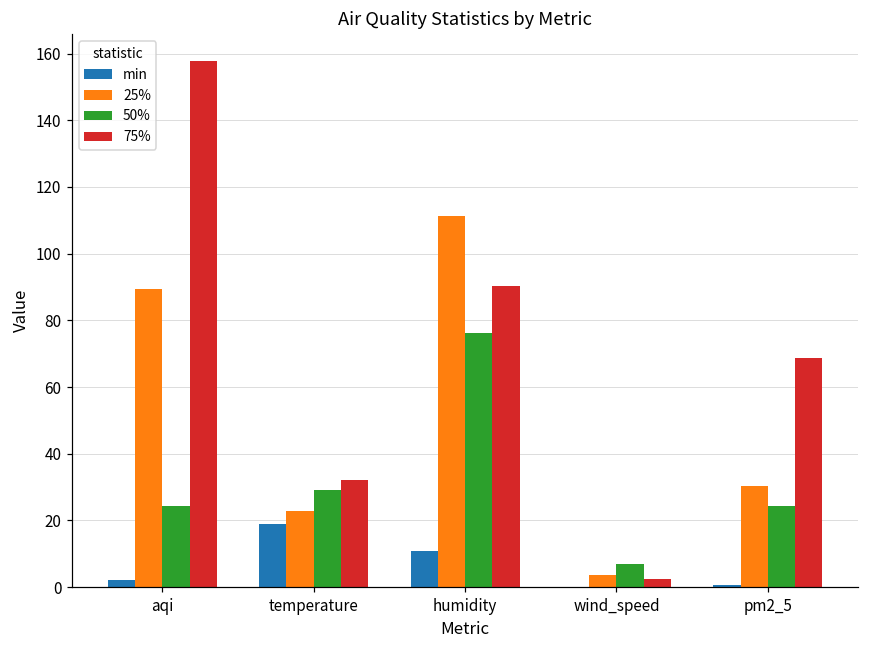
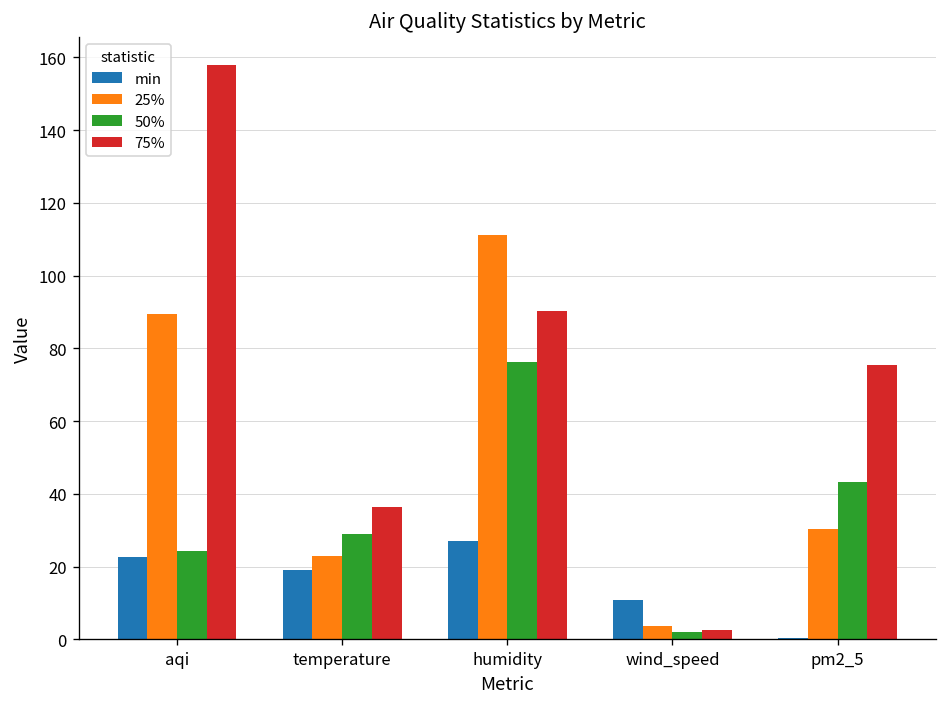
min, aqi: 2 -> 23
75%, temperature: 32 -> 36
min, humidity: 11 -> 27
min, wind_speed: 0 -> 11
50%, wind_speed: 7 -> 2
50%, pm2_5: 24 -> 43
75%, pm2_5: 69 -> 76
